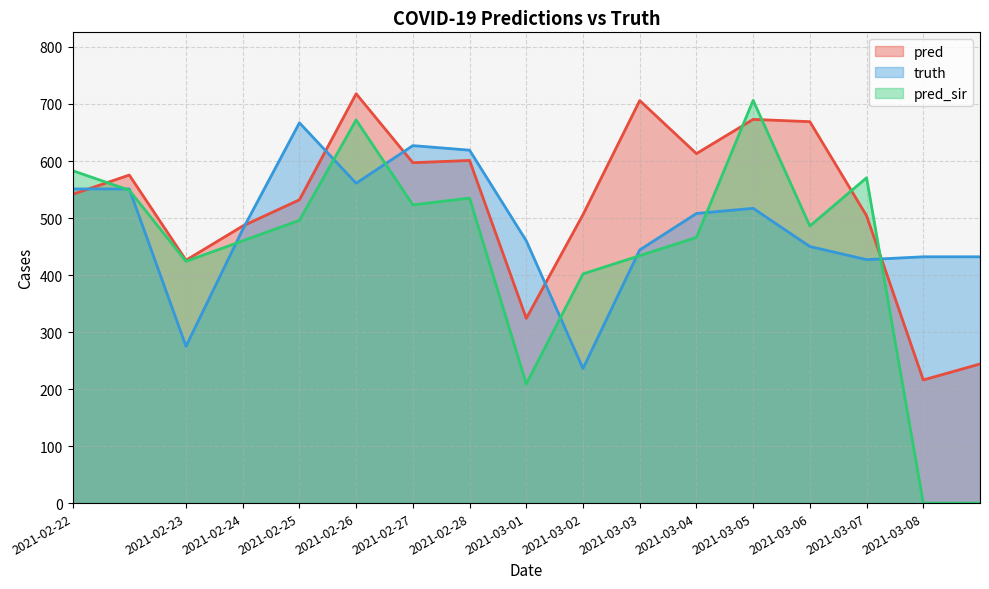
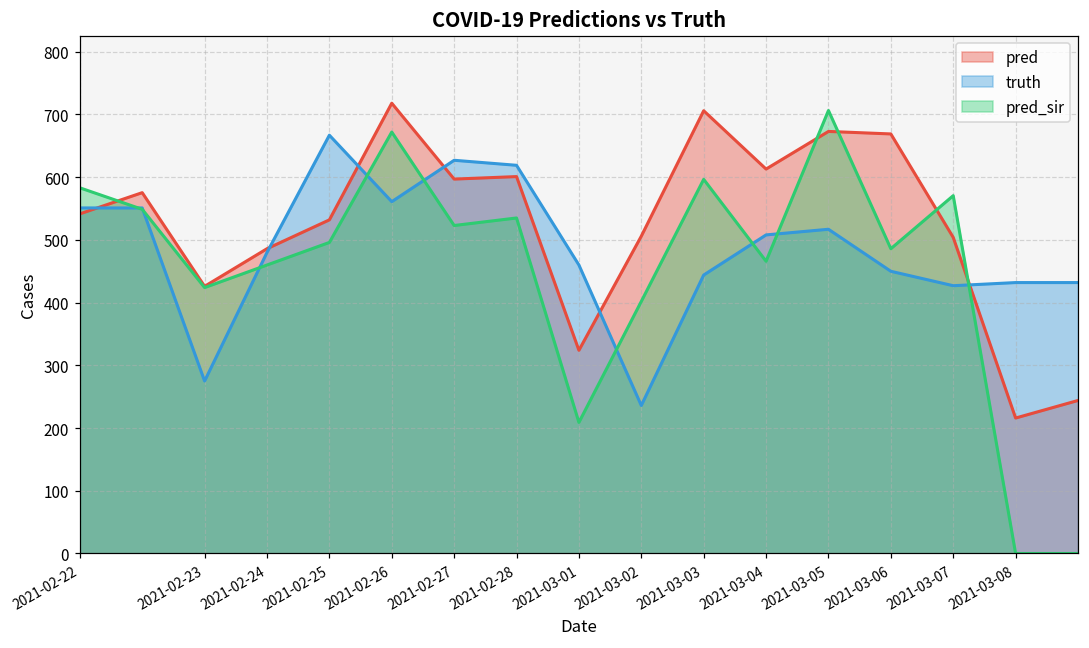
pred_sir, 2021-03-03: 430 -> 600
